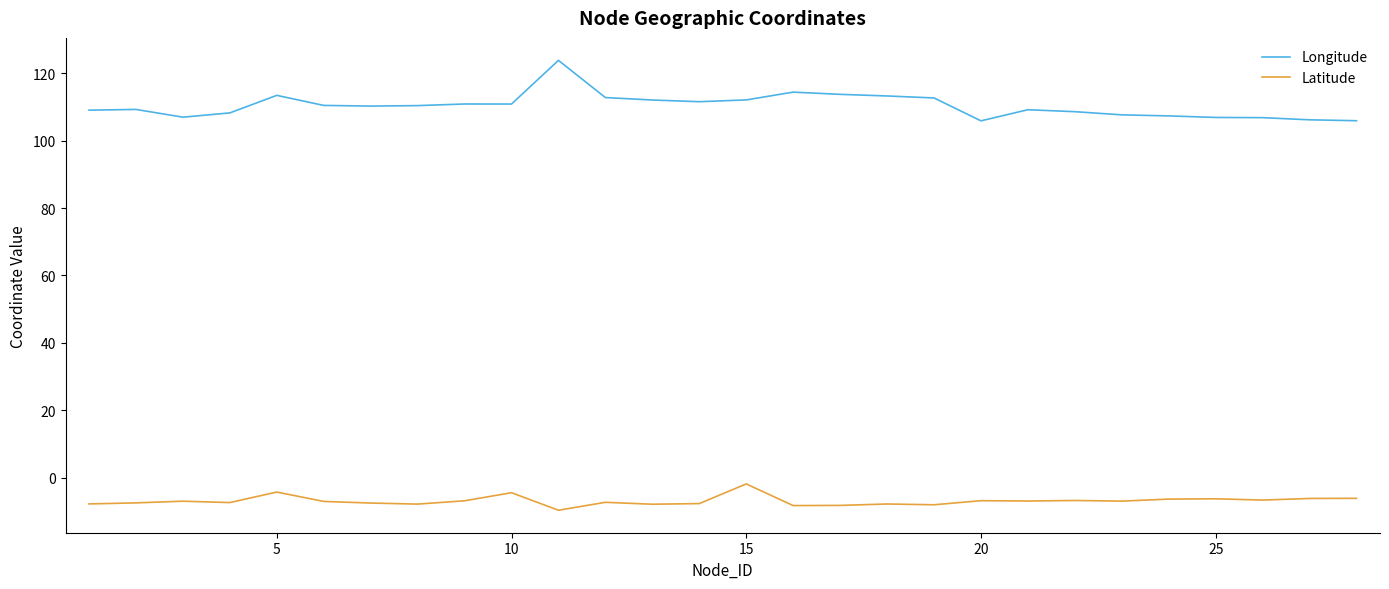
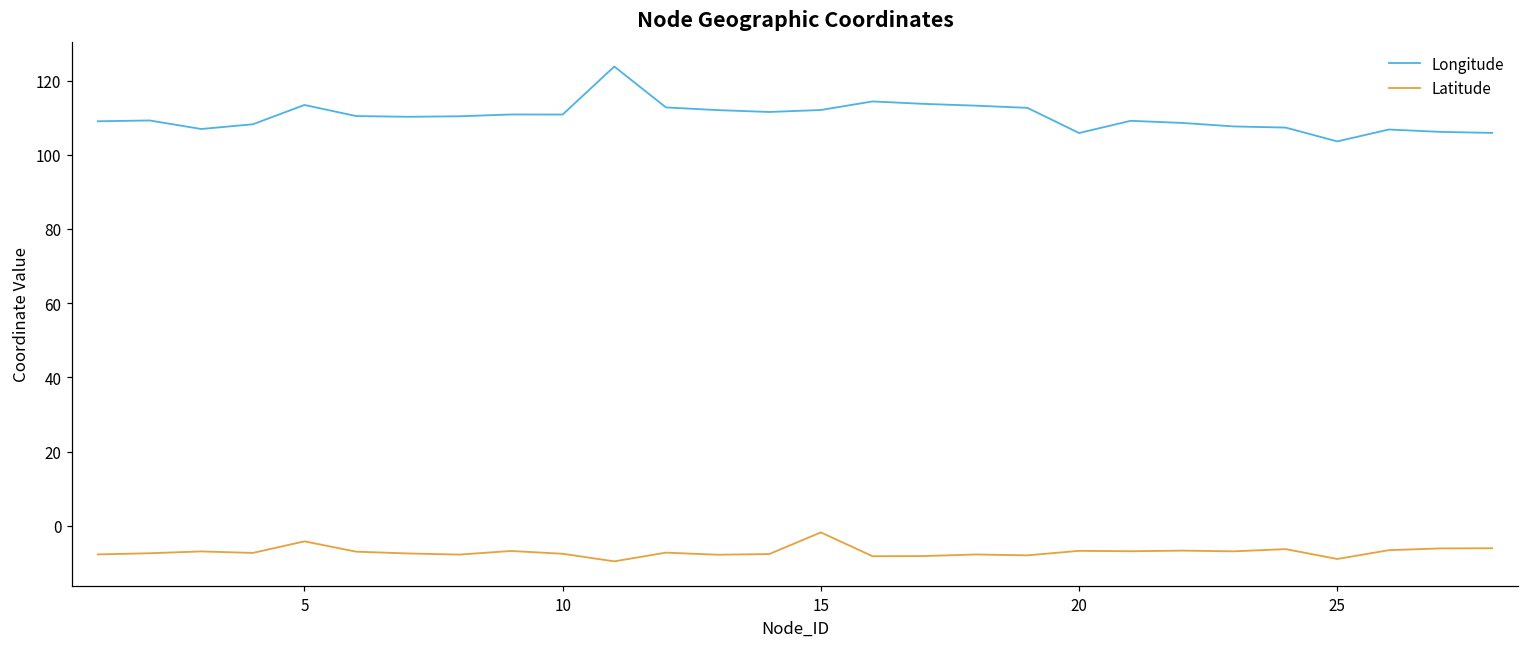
Latitude, 10: -4 -> -8
Longitude, 25: 107 -> 104
Latitude, 25: -6 -> -9
